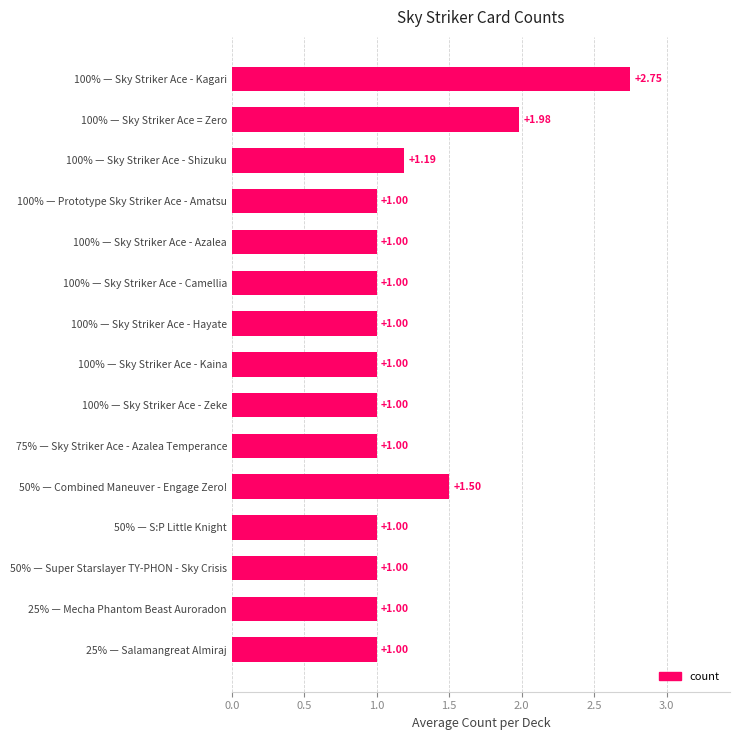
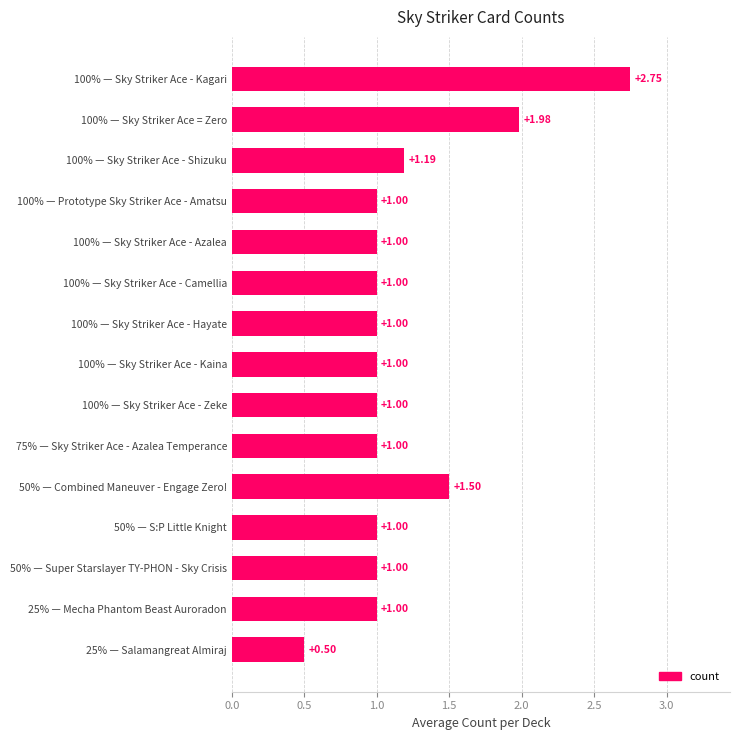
25% — Salamangreat Almiraj: +1.00 -> +0.50
